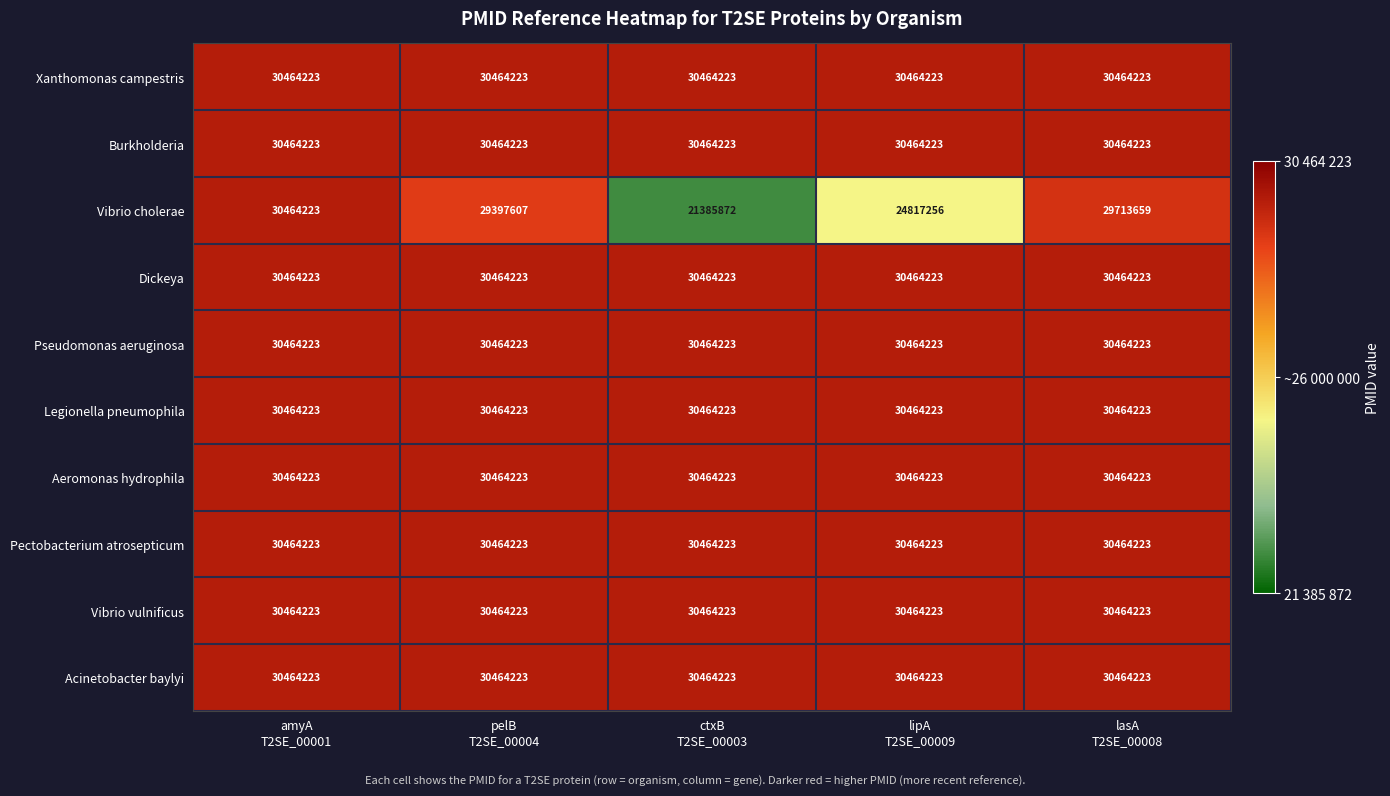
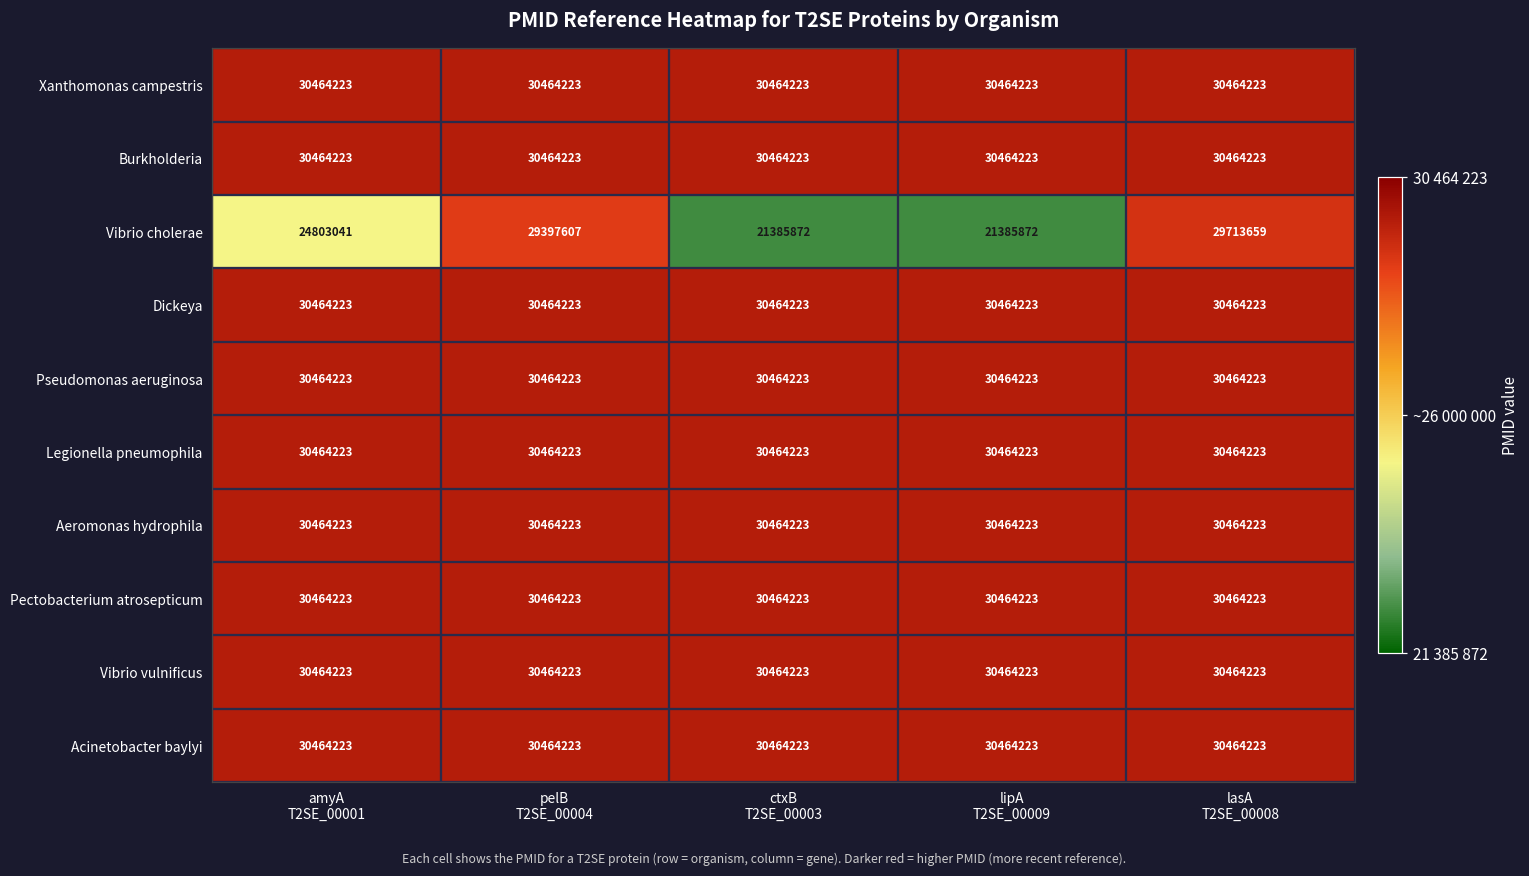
Vibrio cholerae, amyA T2SE_00001: 30464223 -> 24803041
Vibrio cholerae, lipA T2SE_00009: 24817256 -> 21385872
